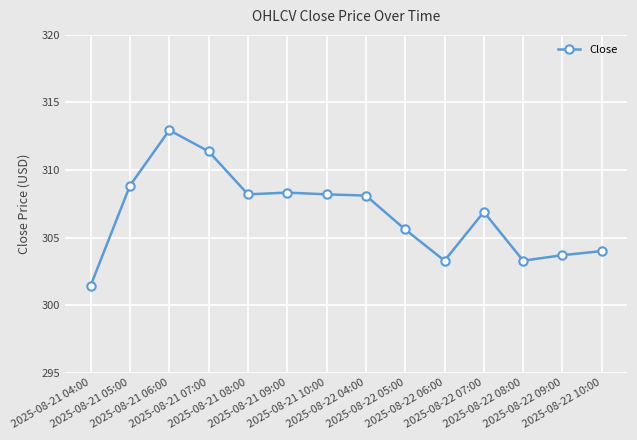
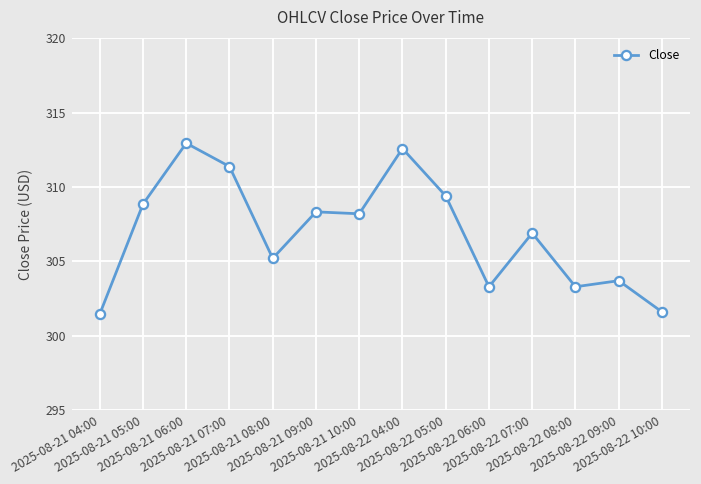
2025-08-21 08:00: 308.2 -> 305.2
2025-08-22 04:00: 308.1 -> 312.6
2025-08-22 05:00: 305.6 -> 309.4
2025-08-22 10:00: 304.0 -> 301.6
